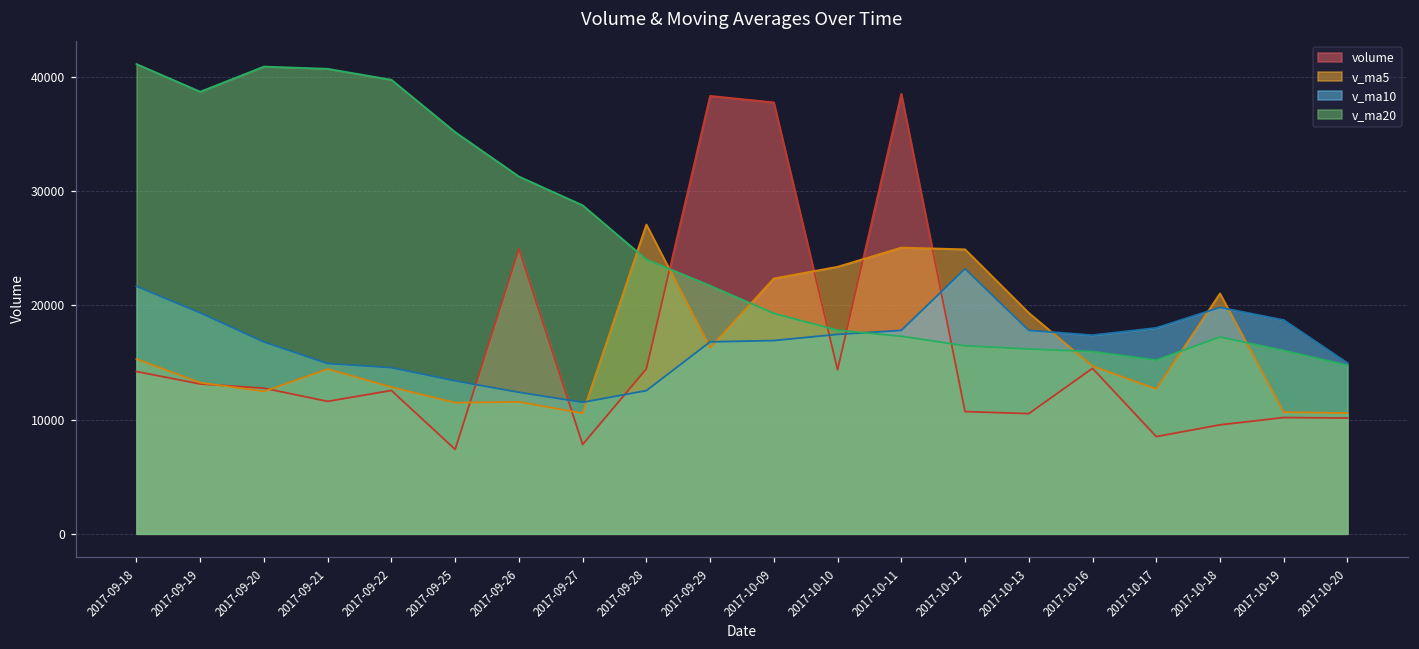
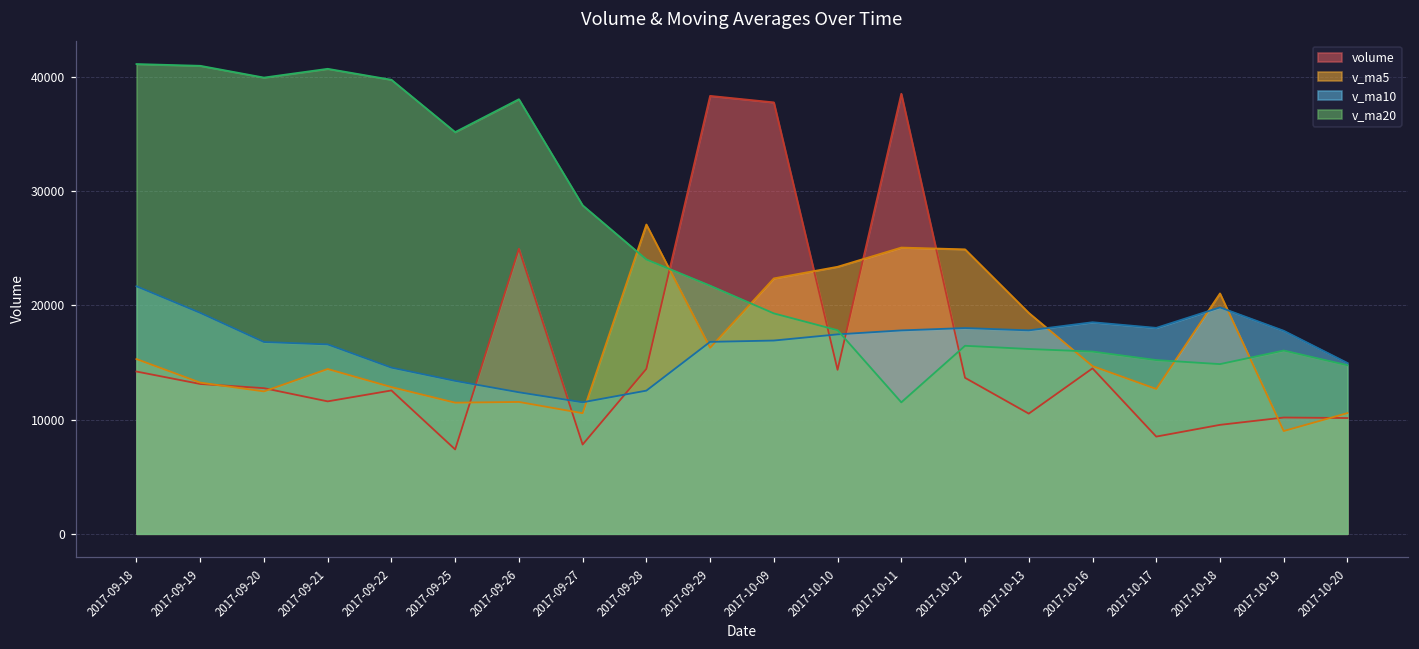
v_ma20, 2017-09-19: 38700 -> 40900
v_ma20, 2017-09-20: 40900 -> 39900
v_ma10, 2017-09-21: 14900 -> 16600
v_ma20, 2017-09-26: 31300 -> 38000
v_ma20, 2017-10-11: 17300 -> 11500
volume, 2017-10-12: 10700 -> 13700
v_ma10, 2017-10-12: 23200 -> 18000
v_ma10, 2017-10-16: 17400 -> 18500
v_ma20, 2017-10-18: 17200 -> 14800
v_ma5, 2017-10-19: 10600 -> 9000
v_ma10, 2017-10-19: 18700 -> 17800
